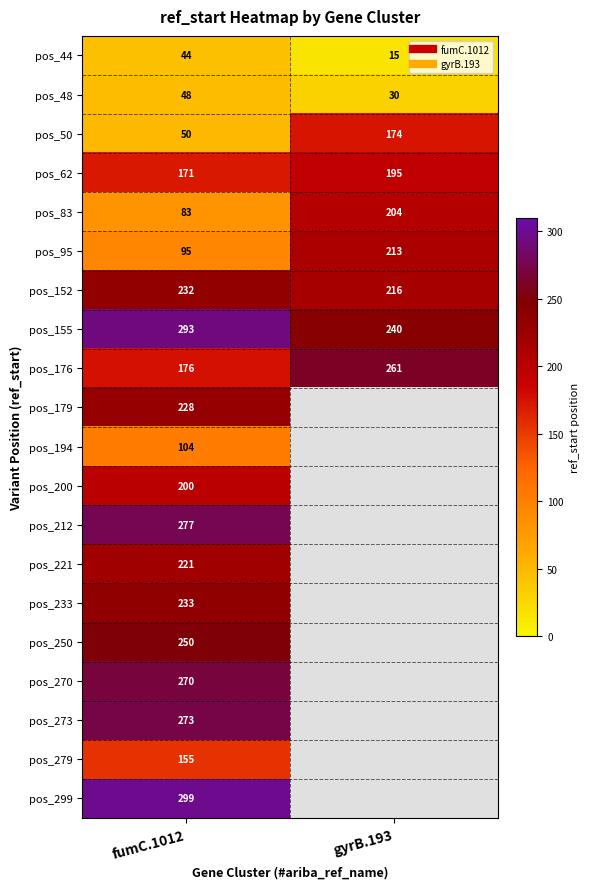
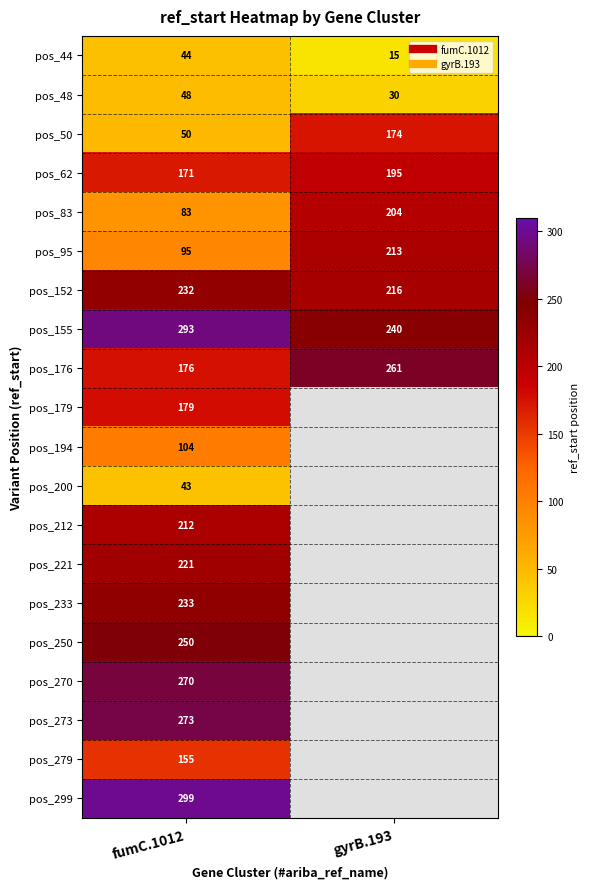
pos_179, fumC.1012: 228 -> 179
pos_200, fumC.1012: 200 -> 43
pos_212, fumC.1012: 277 -> 212
